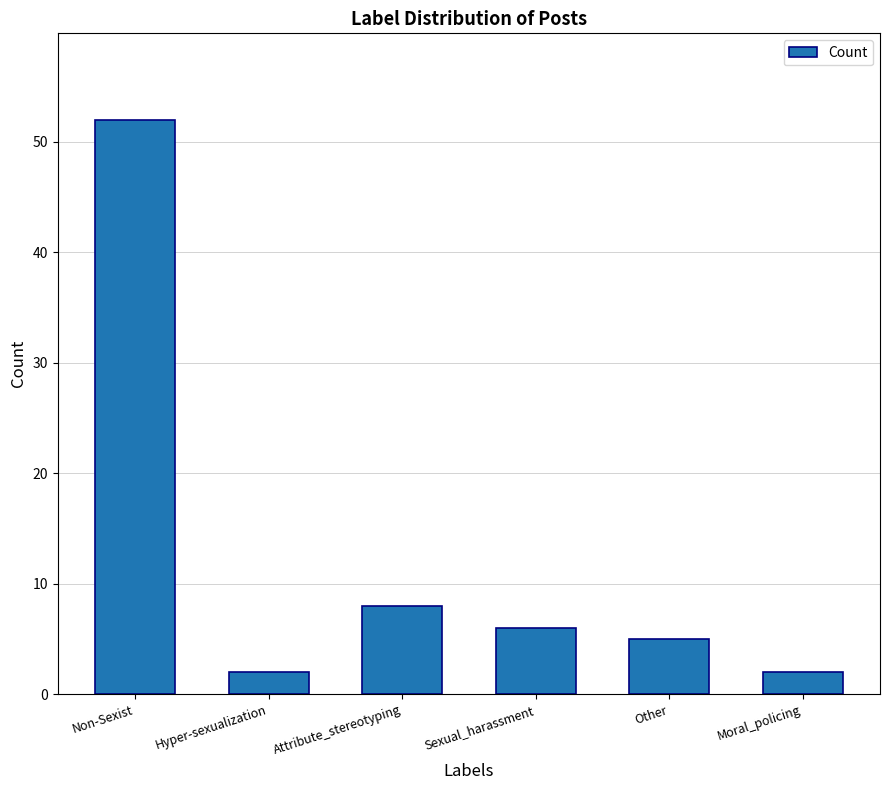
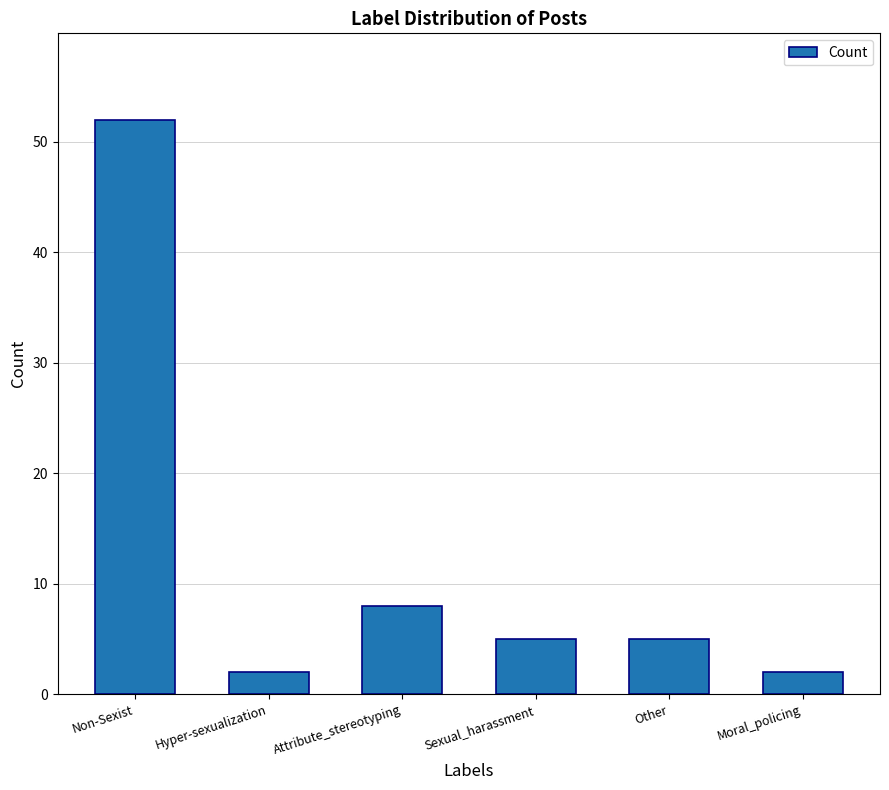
Sexual_harassment: 6 -> 5
